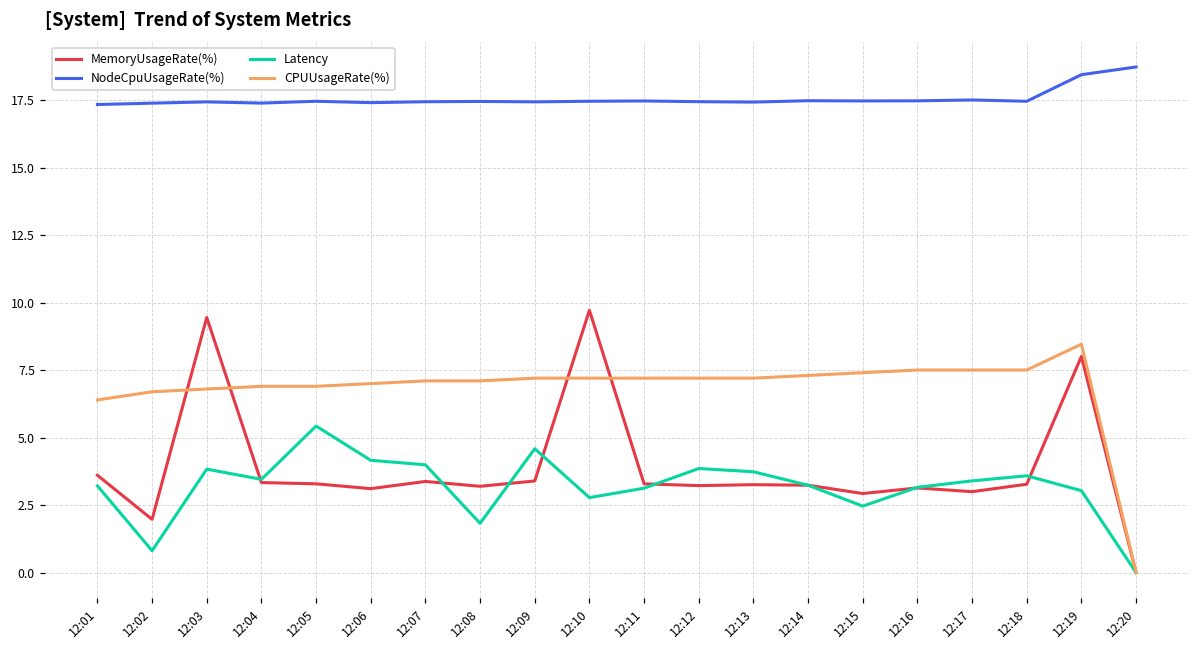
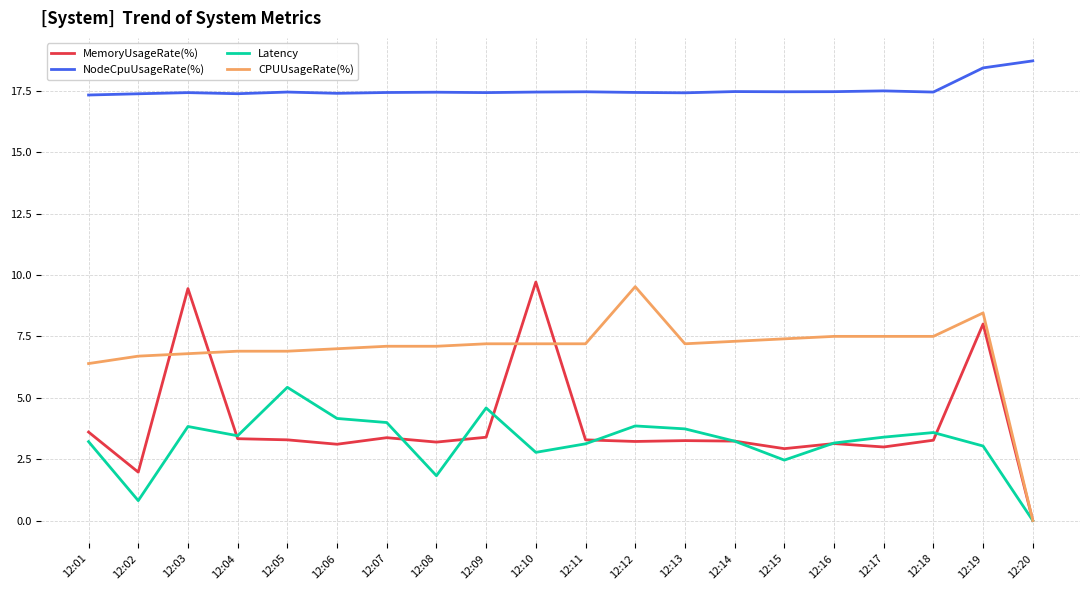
CPUUsageRate(%), 12:12: 7.2 -> 9.5
